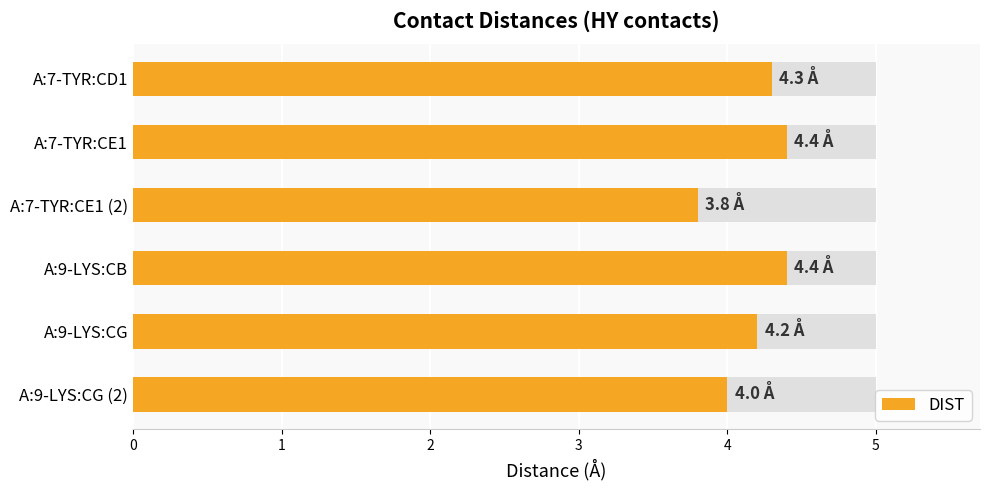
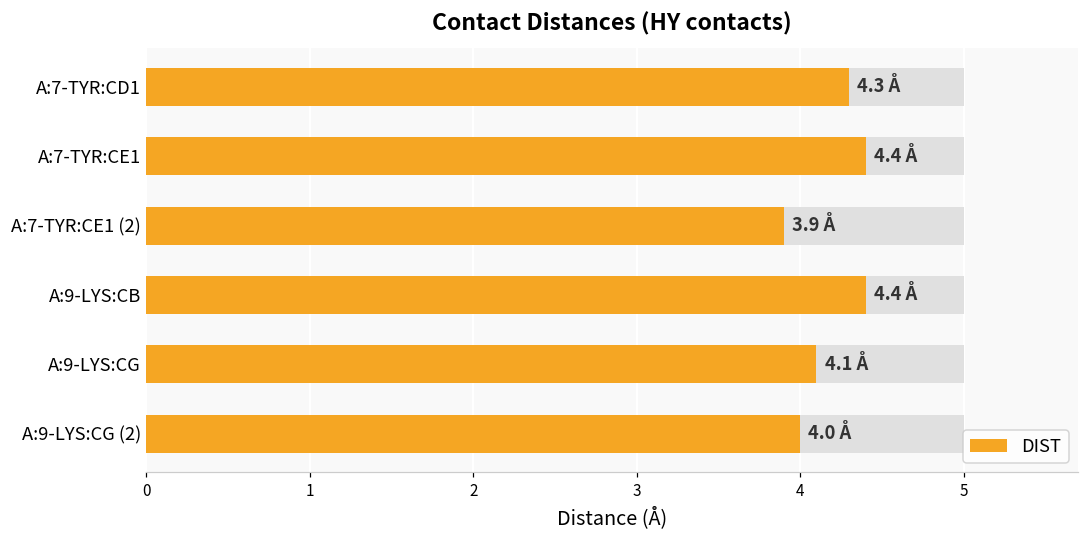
DIST, A:7-TYR:CE1 (2): 3.8 -> 3.9
DIST, A:9-LYS:CG: 4.2 -> 4.1
